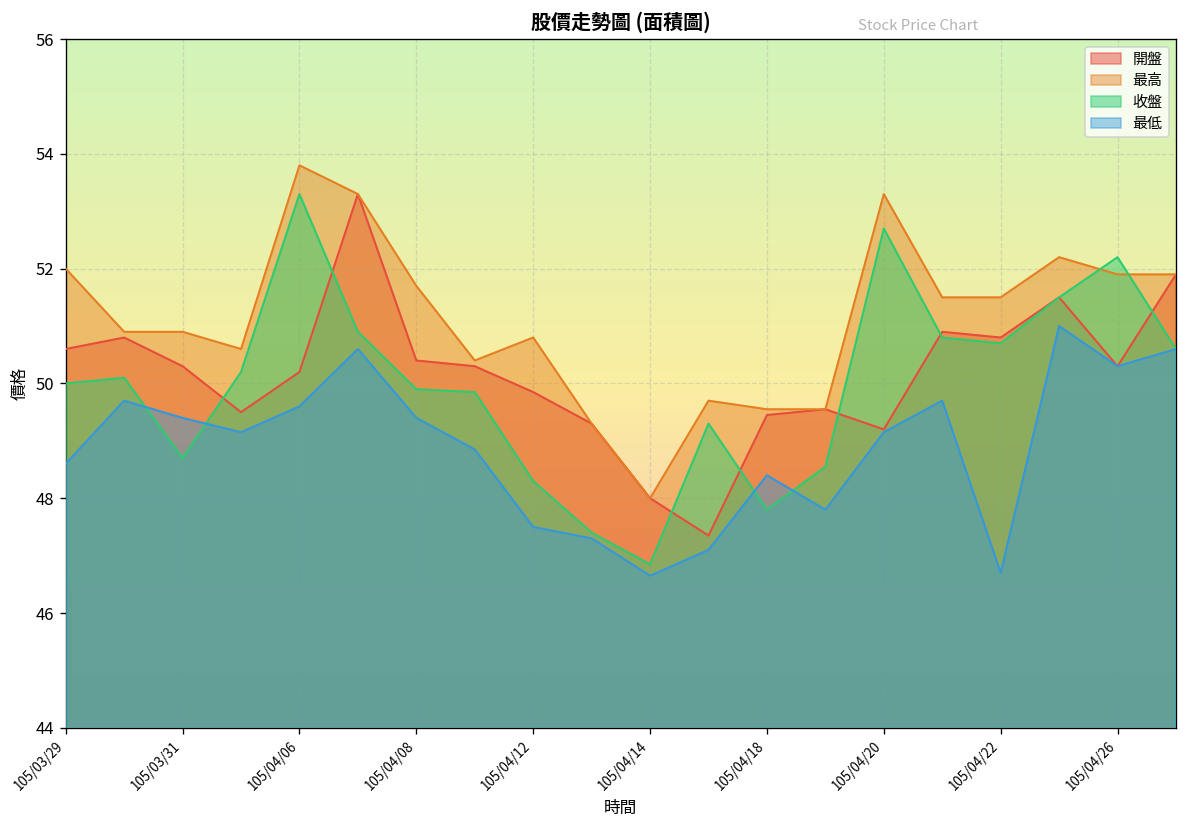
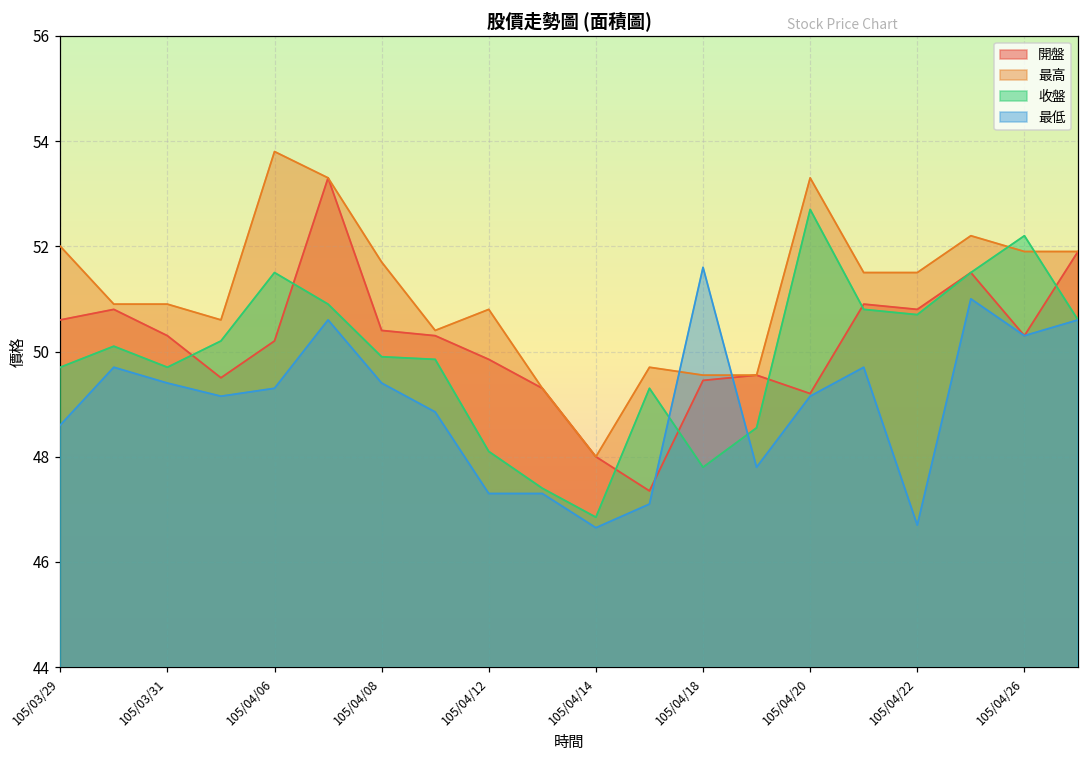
收盤, 105/03/29: 50.0 -> 49.7
收盤, 105/03/31: 48.7 -> 49.7
收盤, 105/04/06: 53.3 -> 51.5
最低, 105/04/06: 49.6 -> 49.3
收盤, 105/04/12: 48.3 -> 48.1
最低, 105/04/12: 47.5 -> 47.3
最低, 105/04/18: 48.4 -> 51.6
